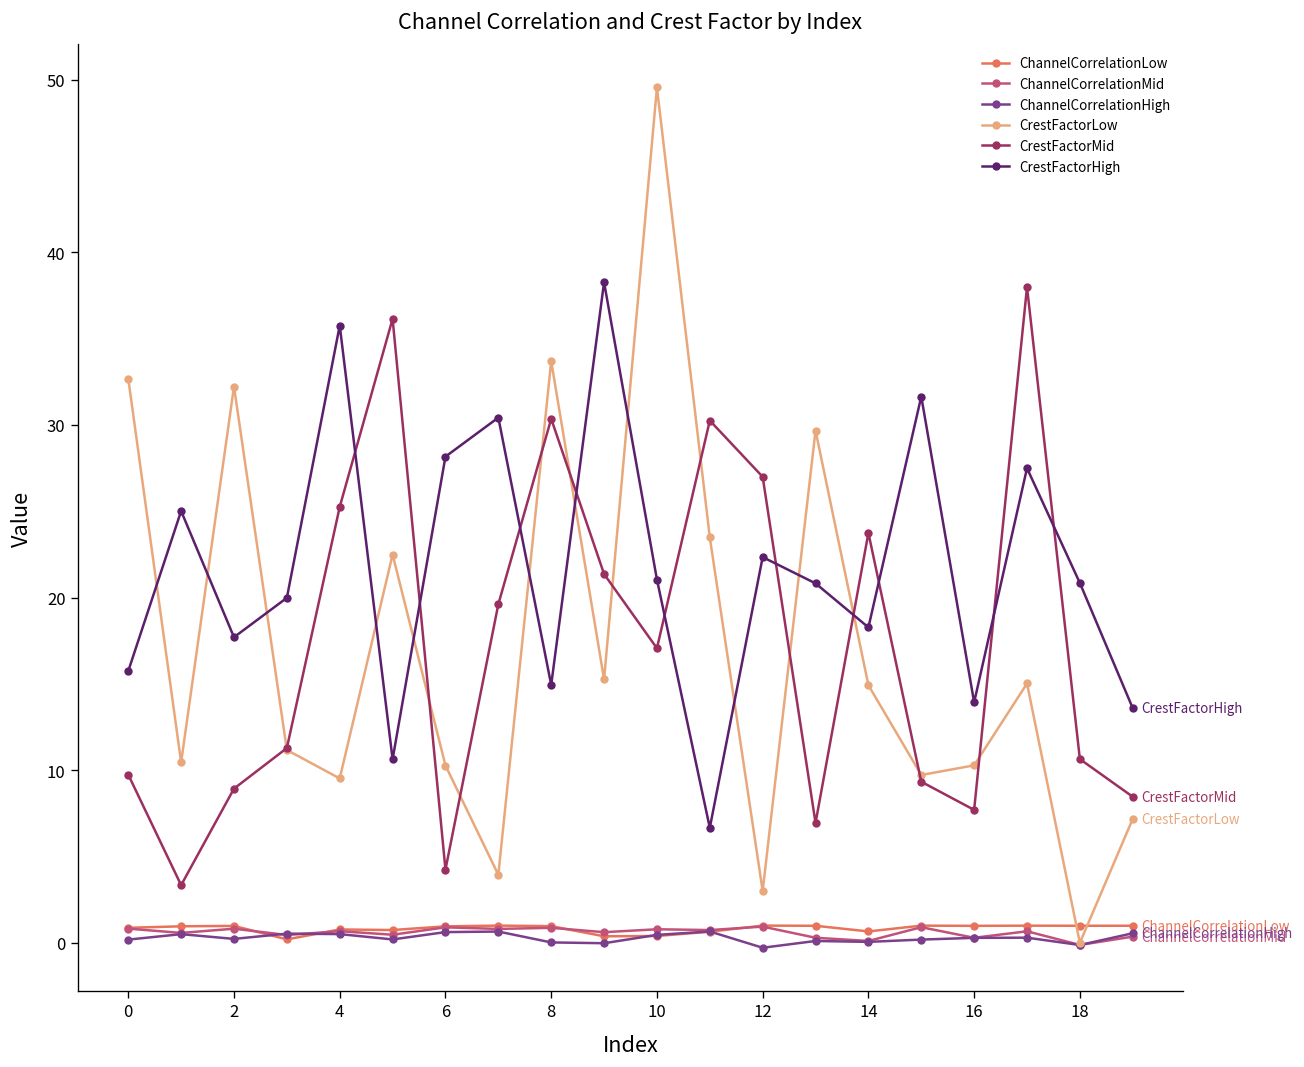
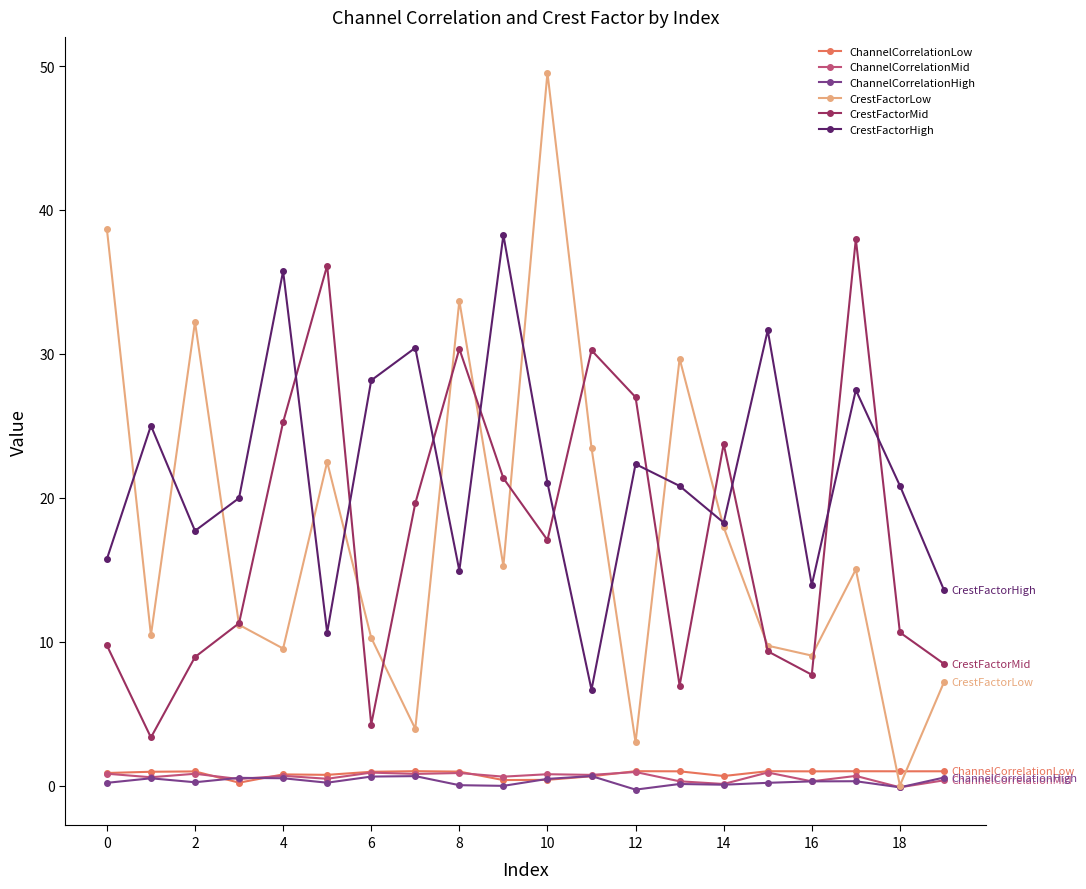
CrestFactorLow, 0: 32.7 -> 38.7
CrestFactorLow, 14: 14.9 -> 18.0
CrestFactorLow, 16: 10.3 -> 9.0
